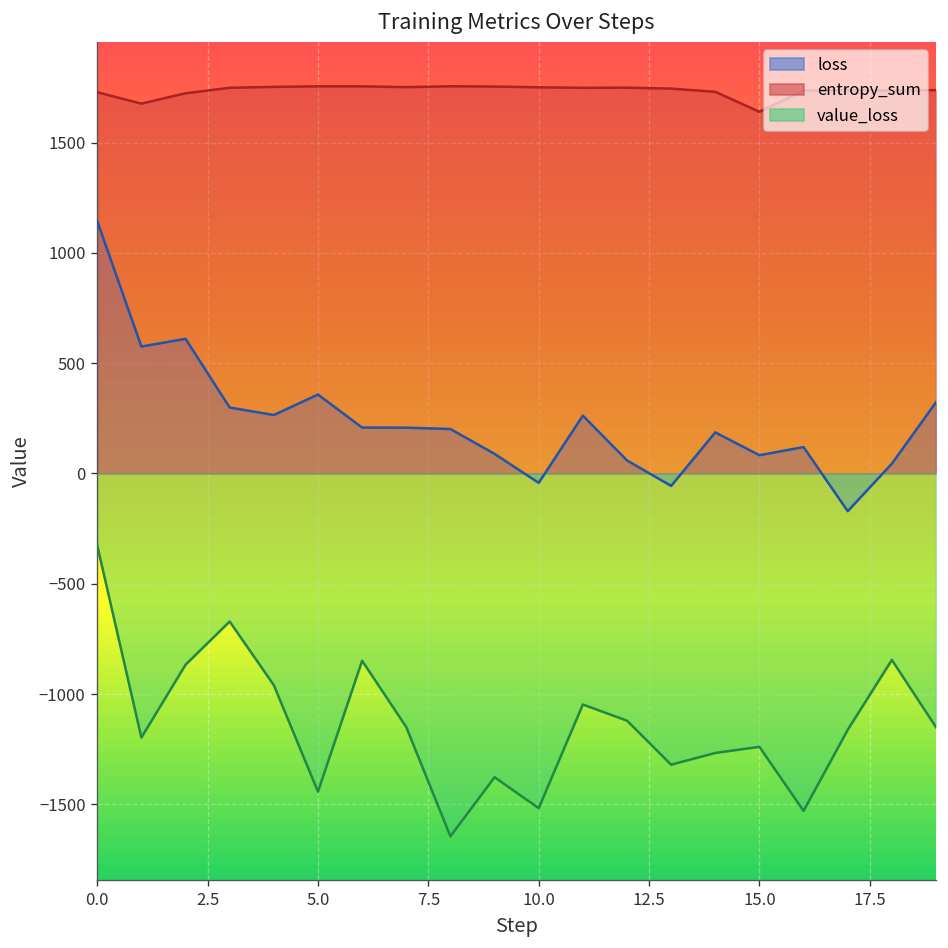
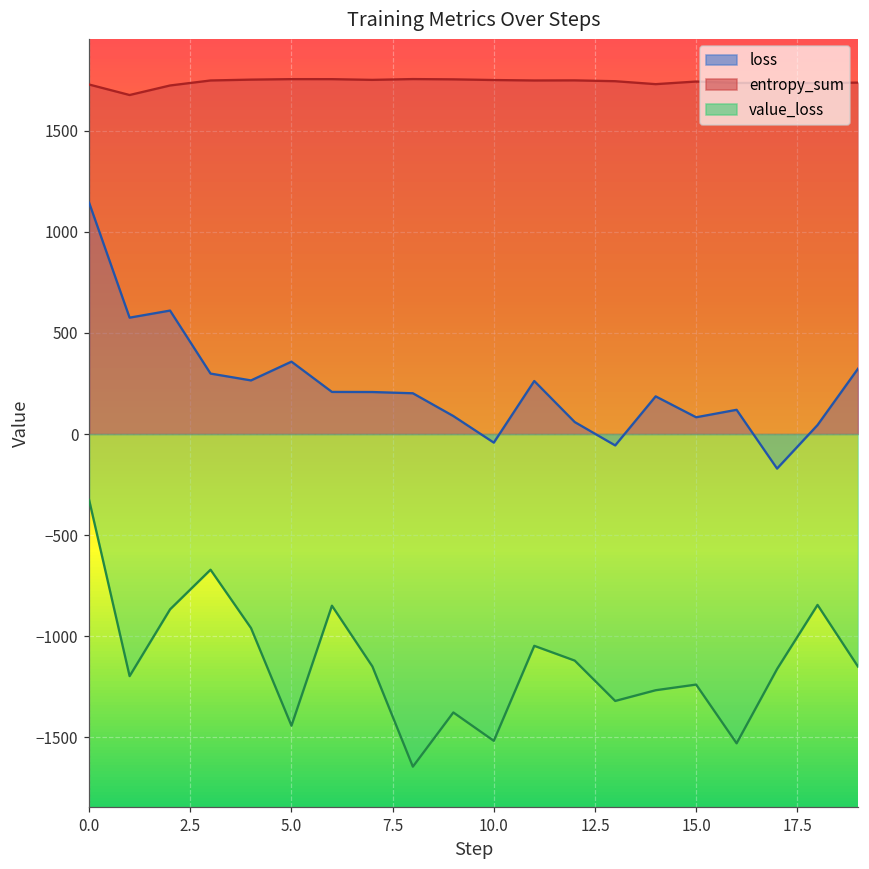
entropy_sum, 15.0: 1640 -> 1740
